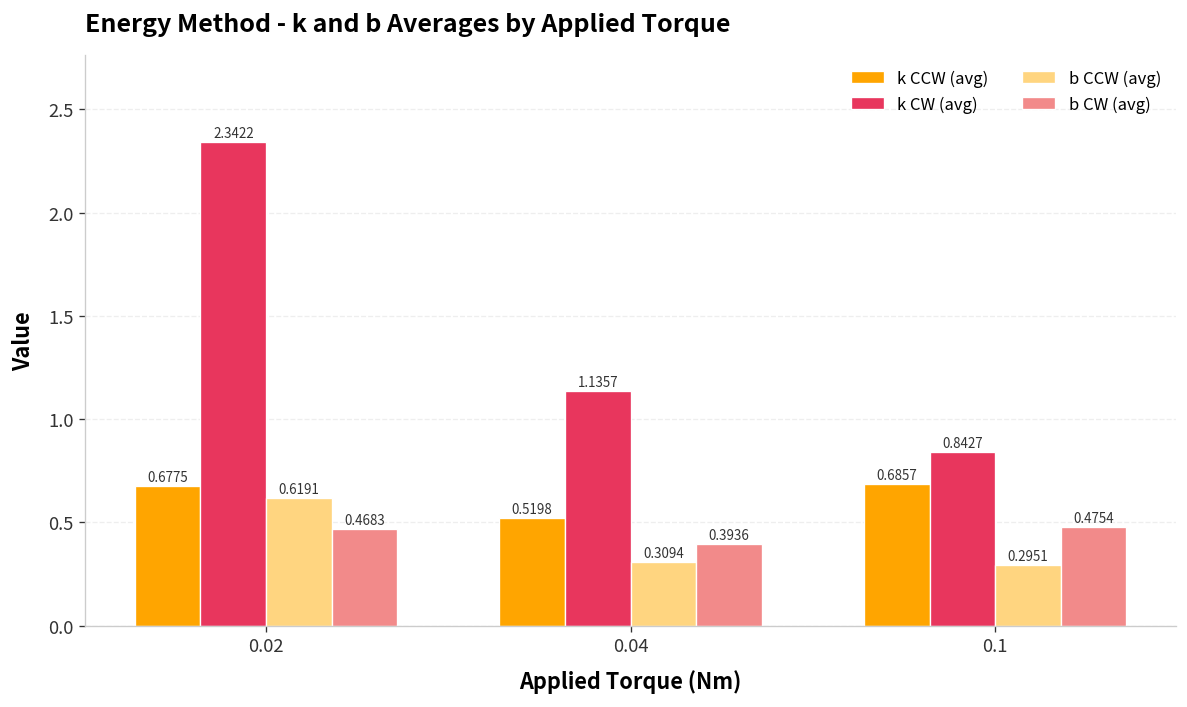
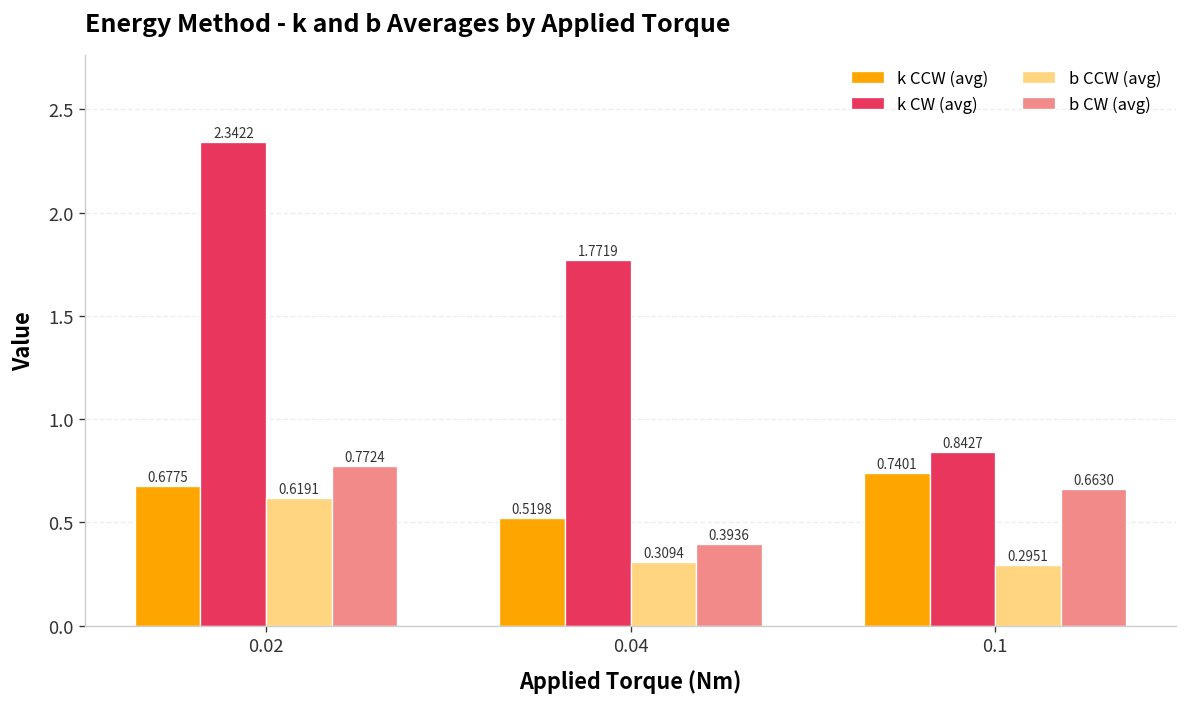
b CW (avg), 0.02: 0.4683 -> 0.7724
k CW (avg), 0.04: 1.1357 -> 1.7719
k CCW (avg), 0.1: 0.6857 -> 0.7401
b CW (avg), 0.1: 0.4754 -> 0.6630
